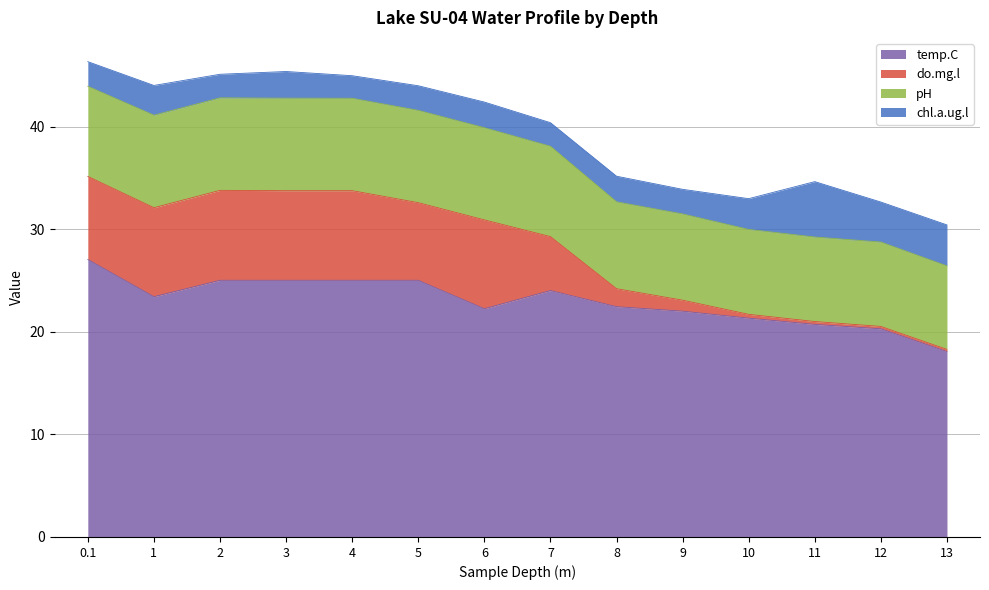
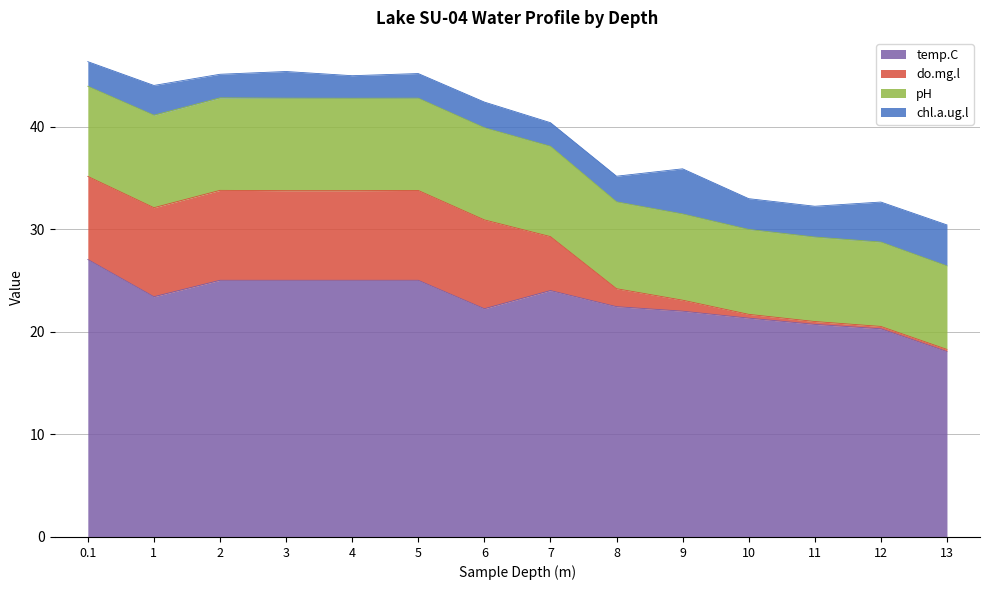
do.mg.l, 5: 7.6 -> 8.8
chl.a.ug.l, 9: 2.4 -> 4.4
chl.a.ug.l, 11: 5.4 -> 3.0
